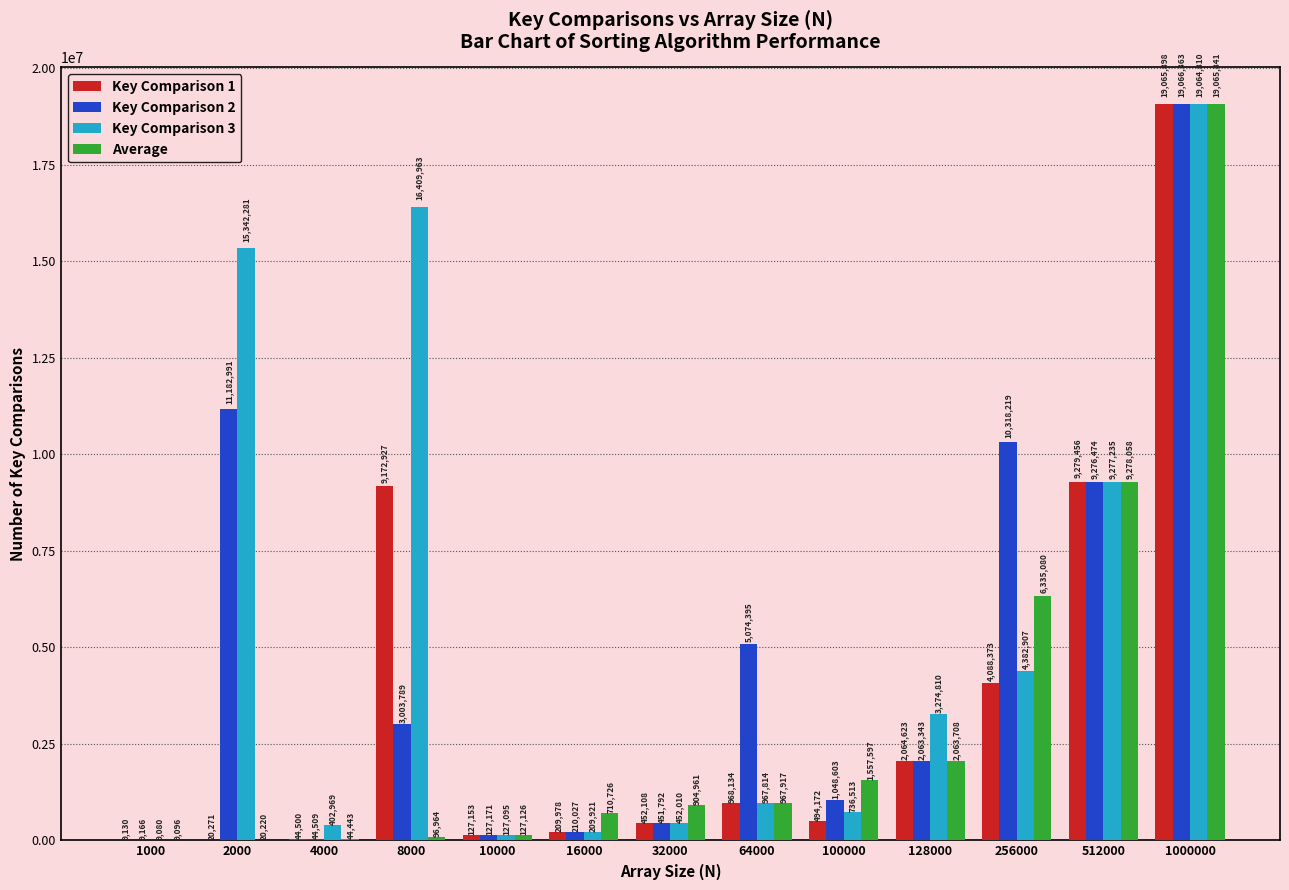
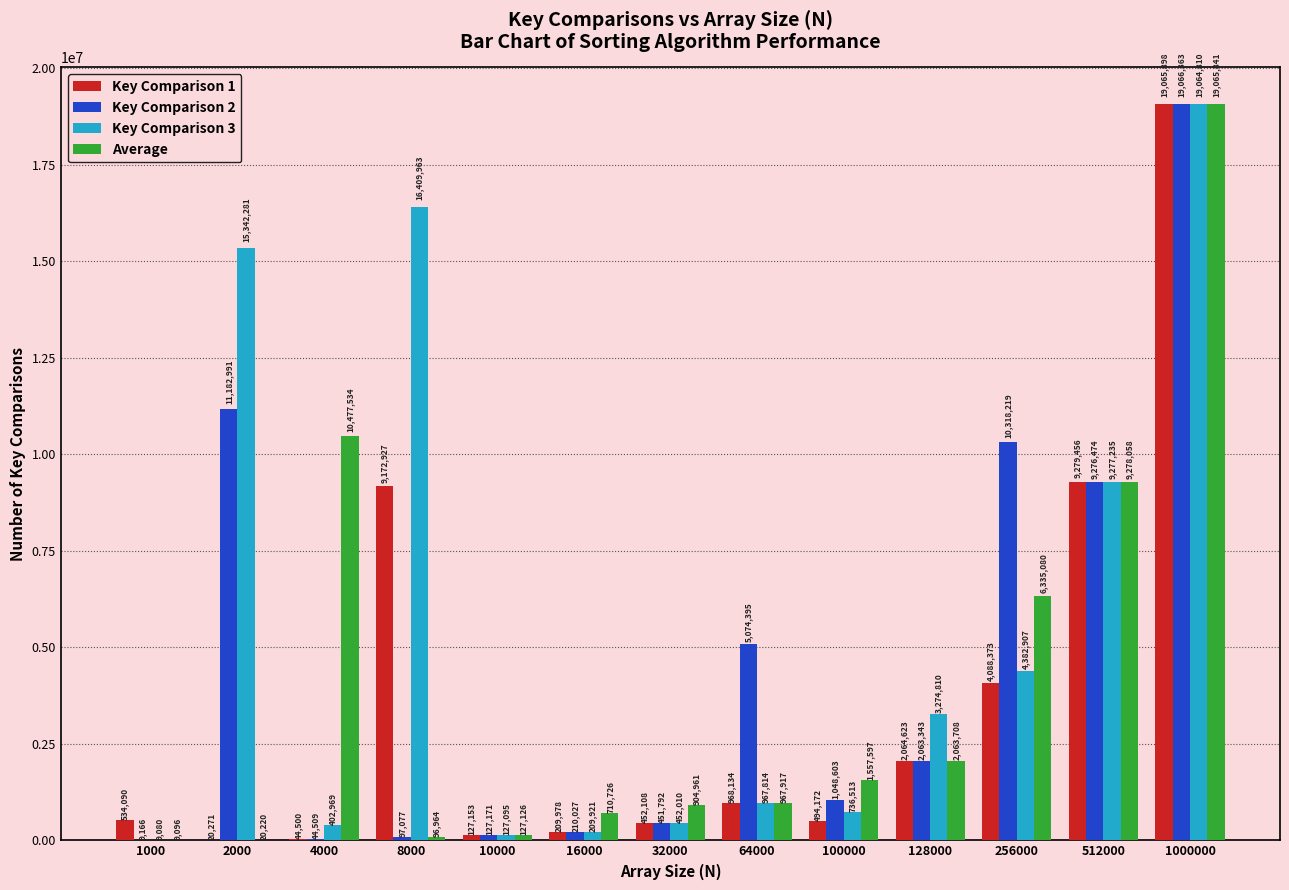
Key Comparison 1, 1000: 9,130 -> 534,090
Average, 4000: 44,443 -> 10,477,534
Key Comparison 2, 8000: 3,003,789 -> 97,077
